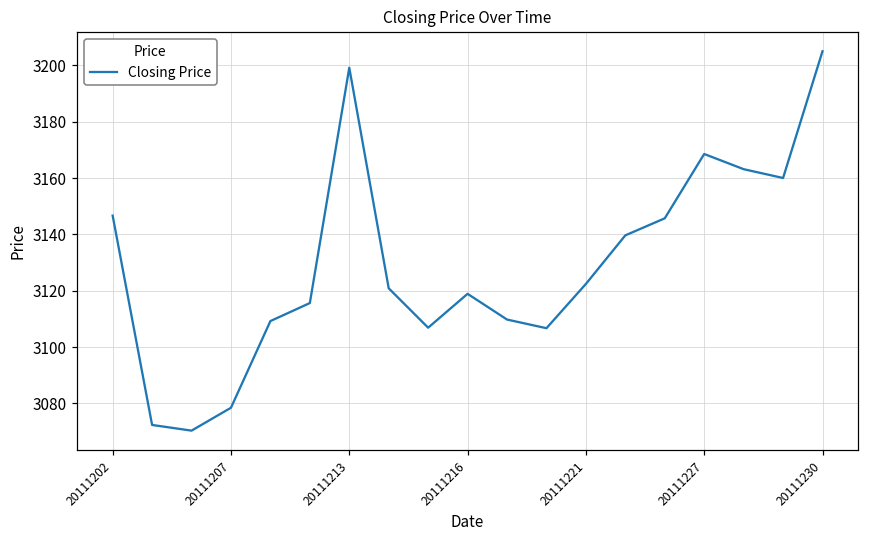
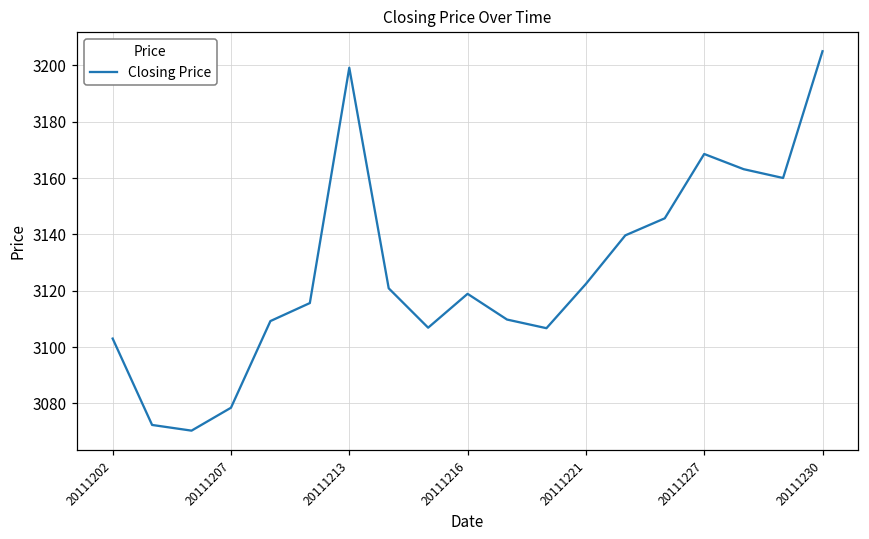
20111202: 3147 -> 3103
